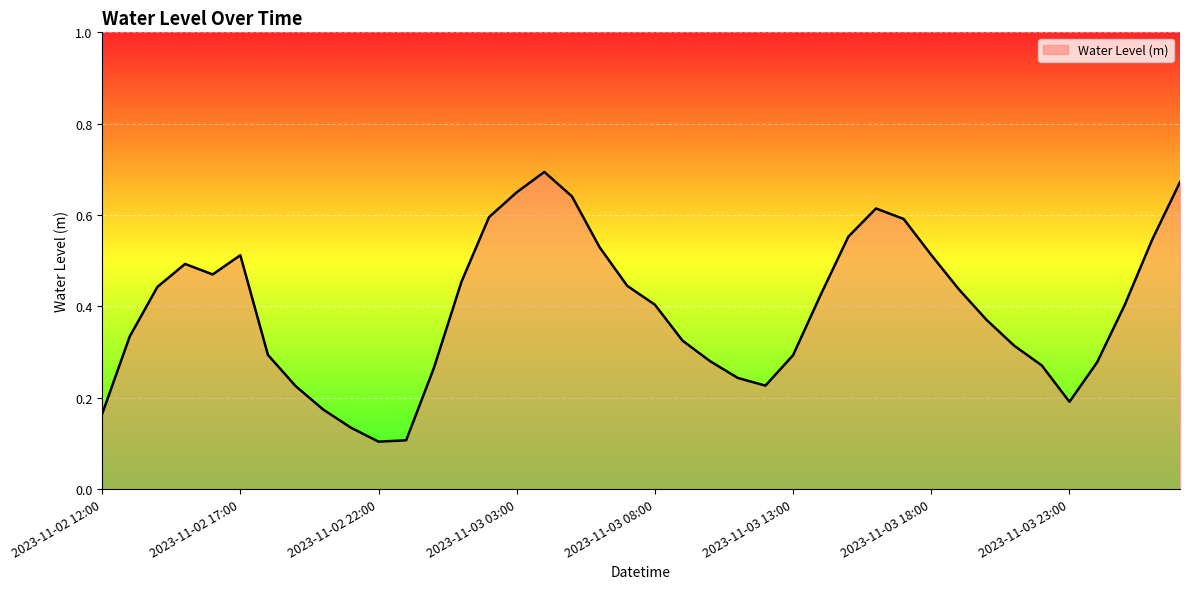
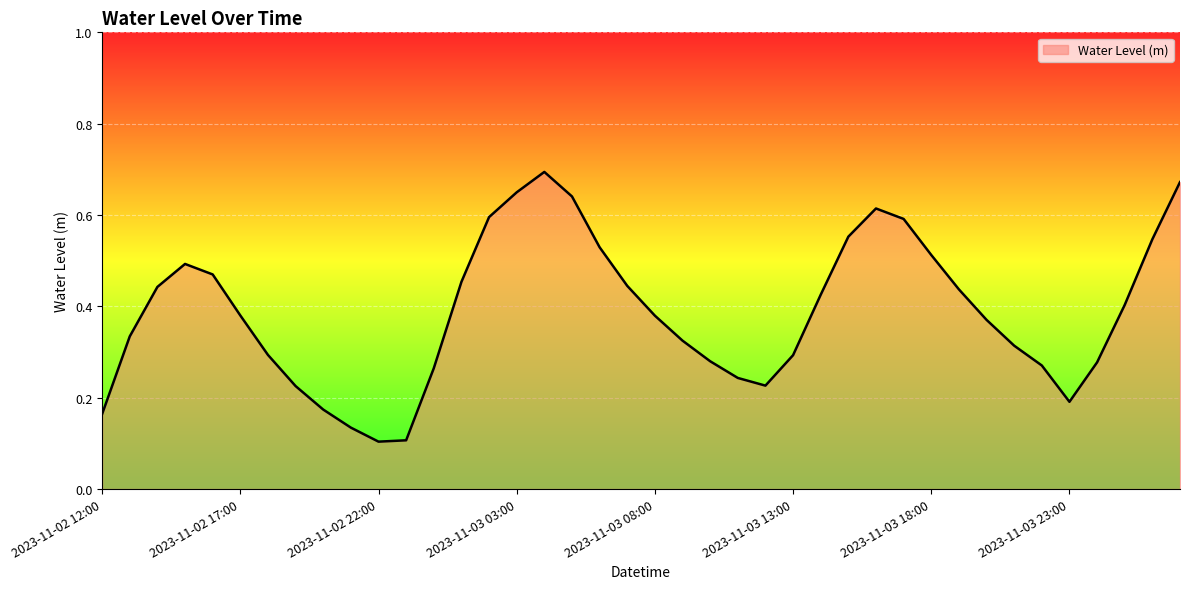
2023-11-02 17:00: 0.51 -> 0.38
2023-11-03 08:00: 0.40 -> 0.38
